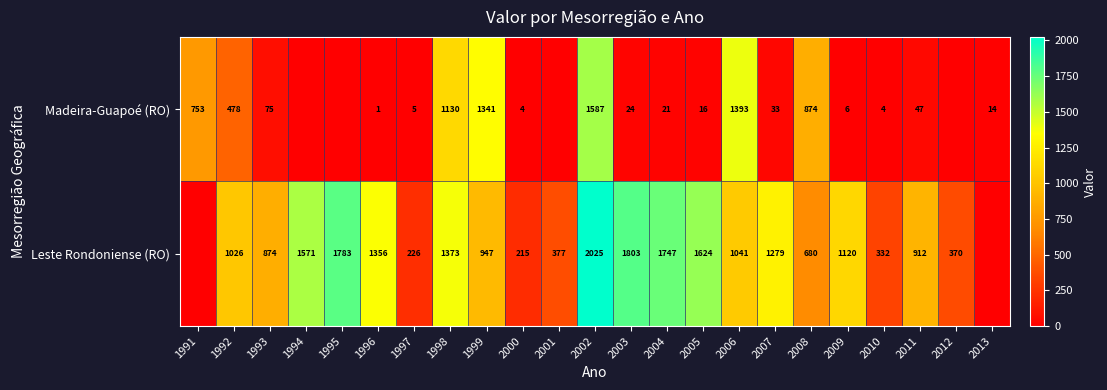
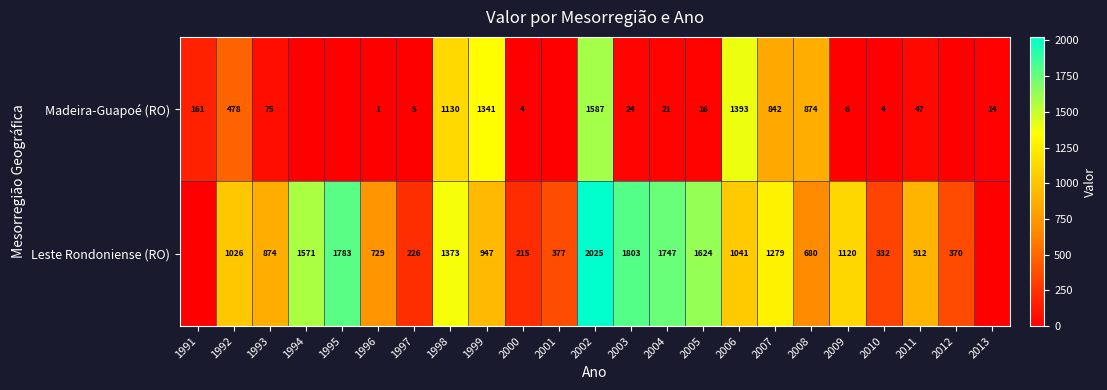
Madeira-Guapoé (RO), 1991: 753 -> 161
Madeira-Guapoé (RO), 2007: 33 -> 842
Leste Rondoniense (RO), 1996: 1356 -> 729
